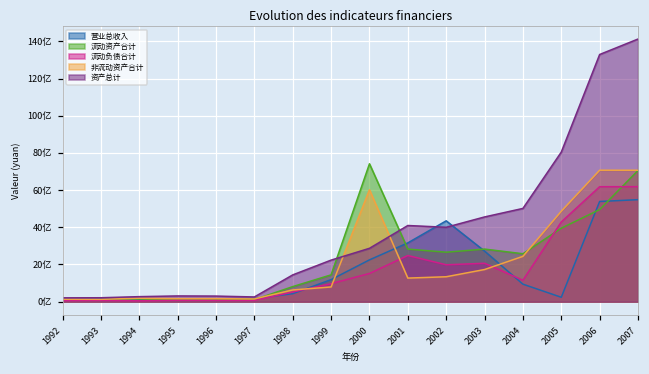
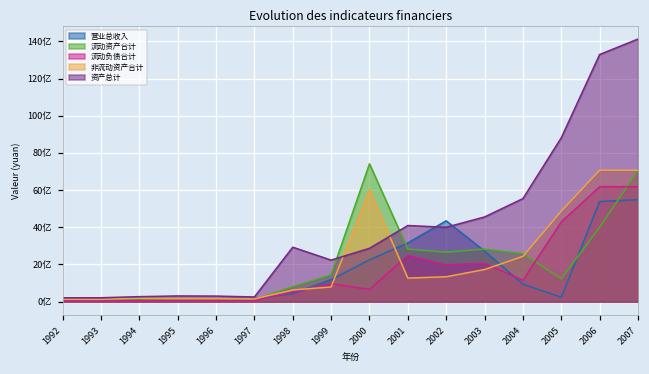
资产总计, 1998: 14亿 -> 29亿
流动负债合计, 2000: 15亿 -> 7亿
资产总计, 2004: 50亿 -> 55亿
流动资产合计, 2005: 40亿 -> 12亿
资产总计, 2005: 80亿 -> 88亿
流动资产合计, 2006: 50亿 -> 40亿
